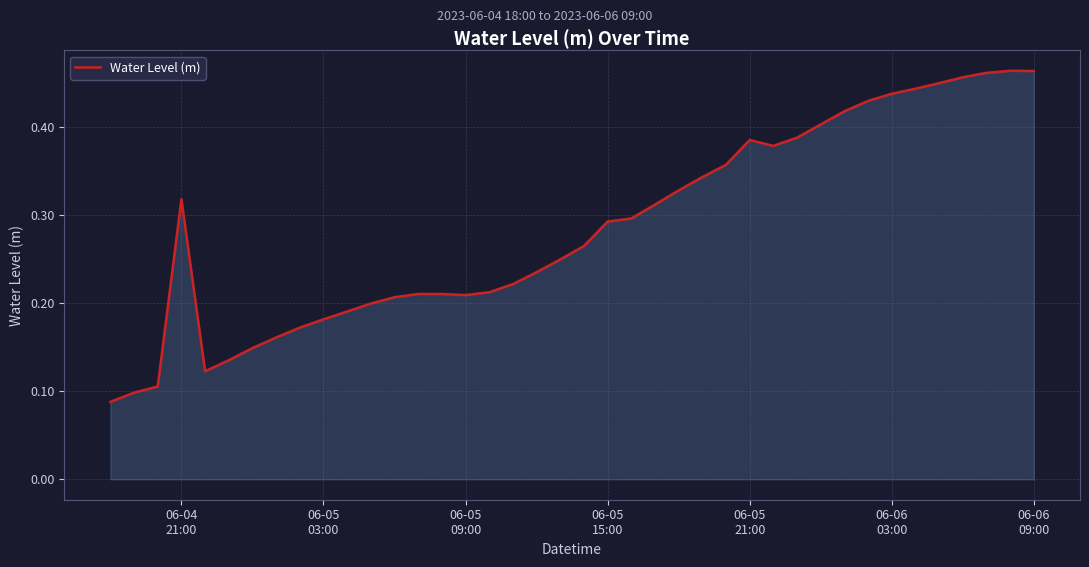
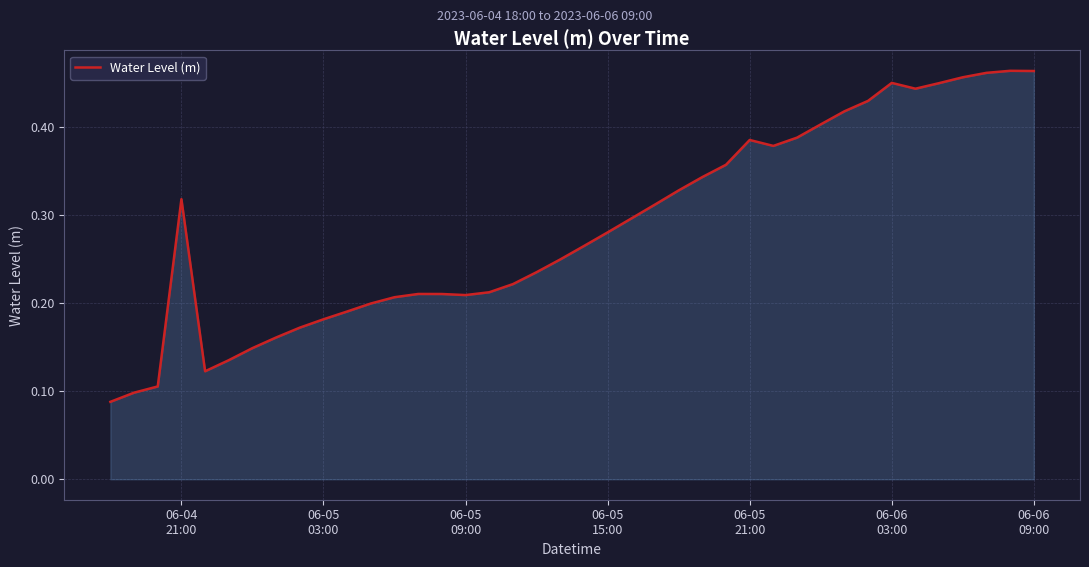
06-05 15:00: 0.29 -> 0.28
06-06 03:00: 0.44 -> 0.45
